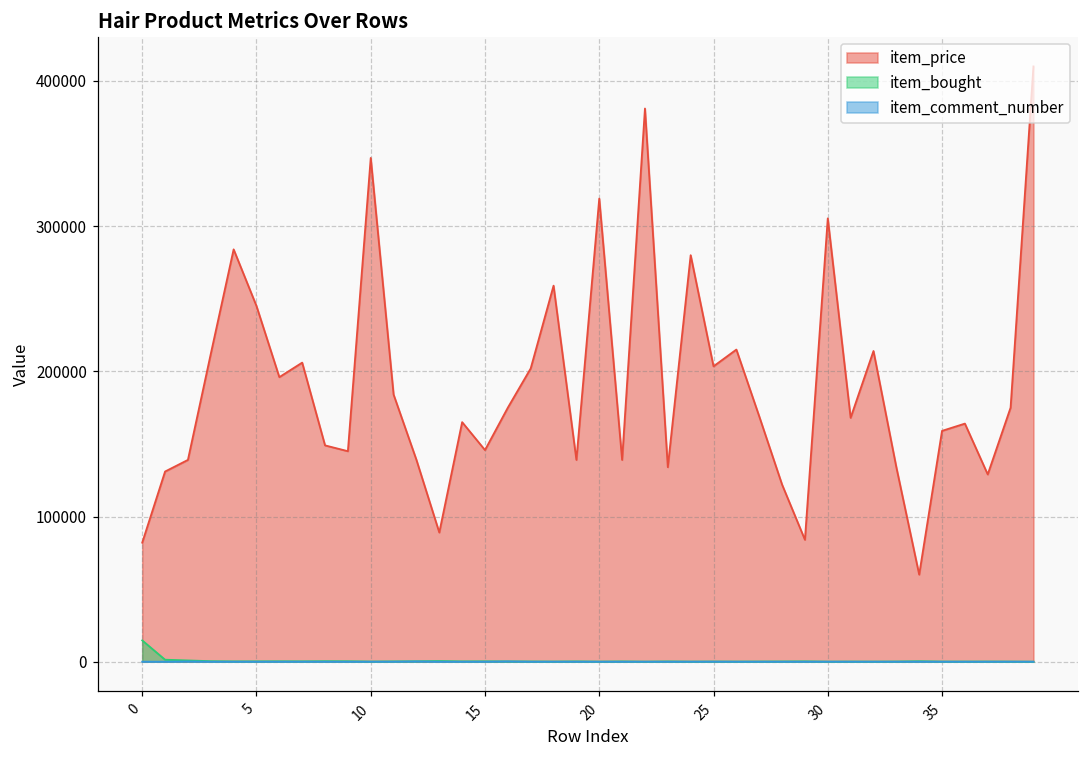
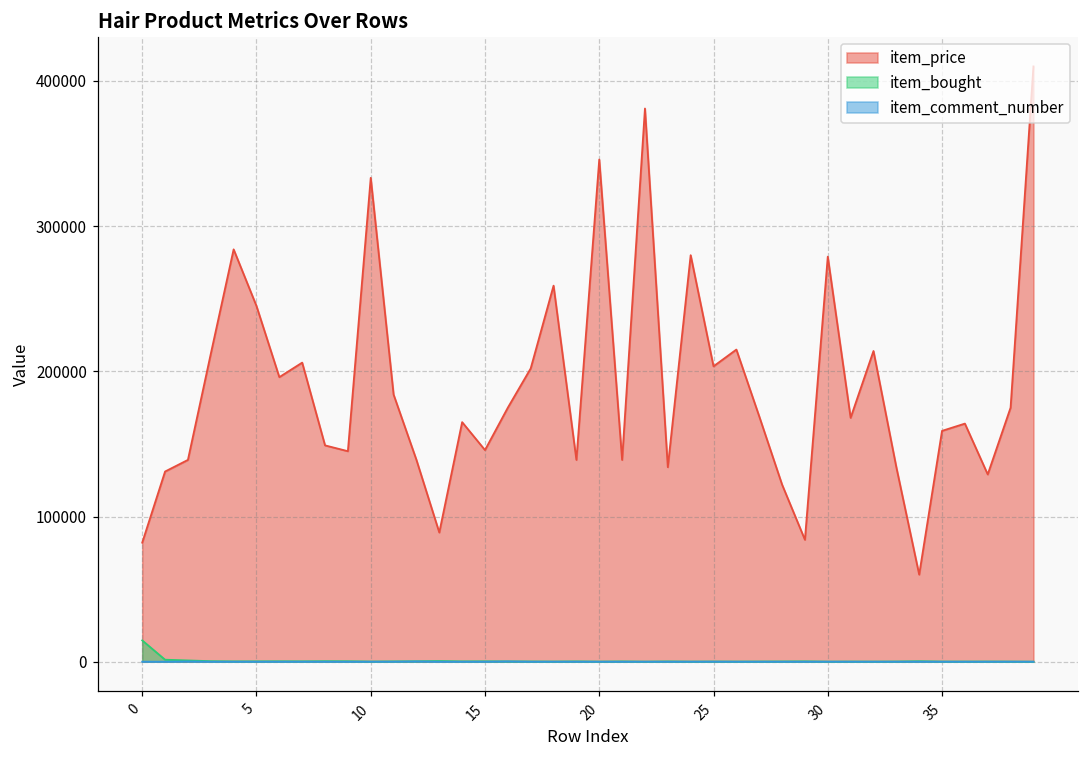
item_price, 10: 347000 -> 333000
item_price, 20: 319000 -> 346000
item_price, 30: 305000 -> 279000
